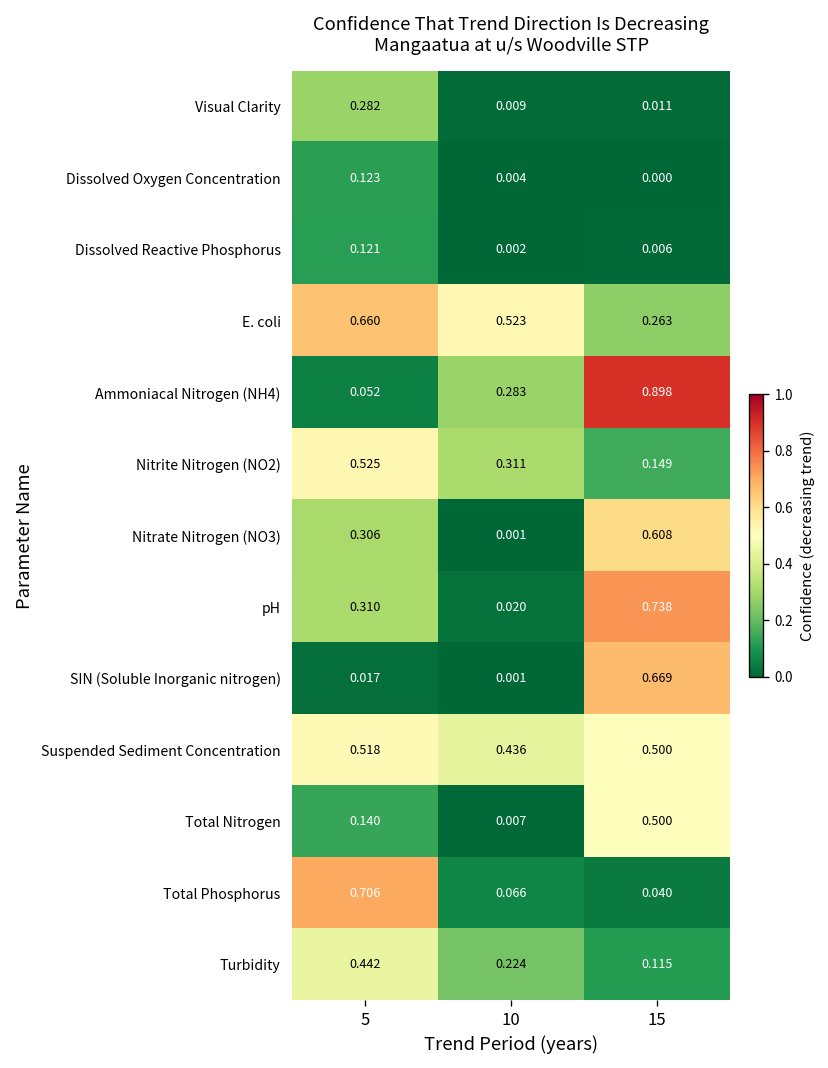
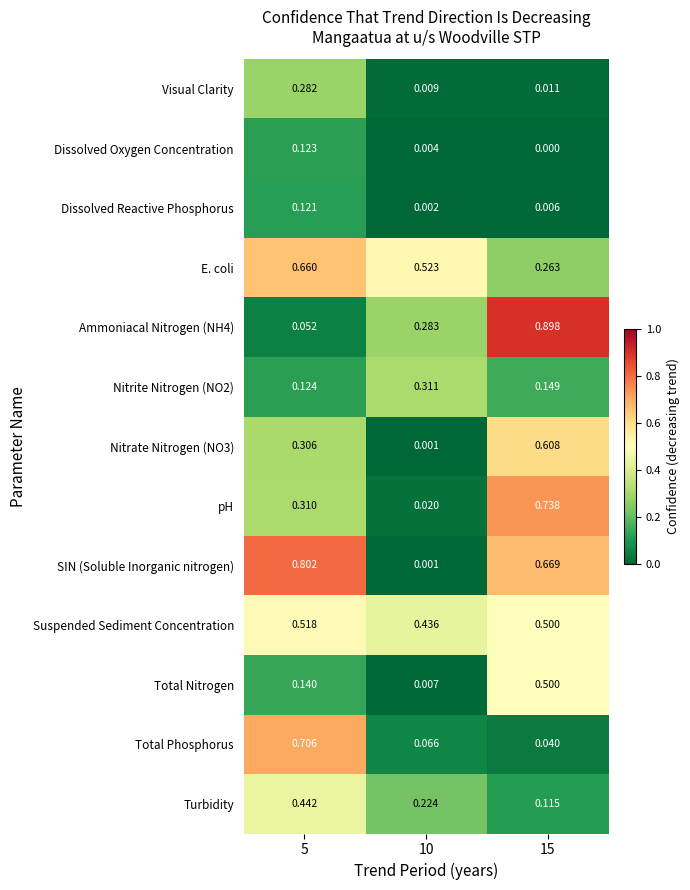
Nitrite Nitrogen (NO2), 5: 0.525 -> 0.124
SIN (Soluble Inorganic nitrogen), 5: 0.017 -> 0.802
